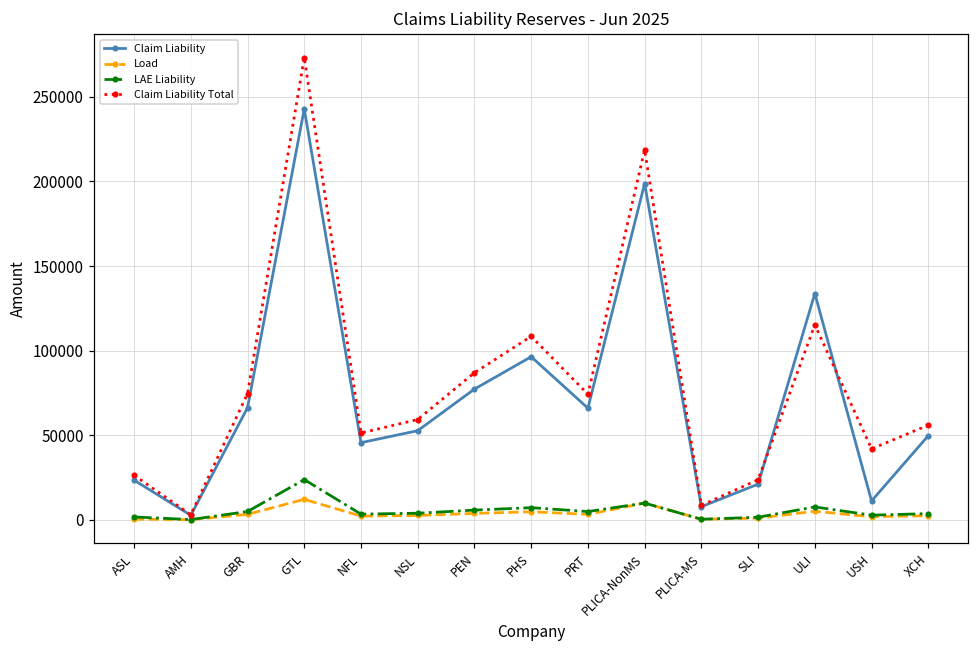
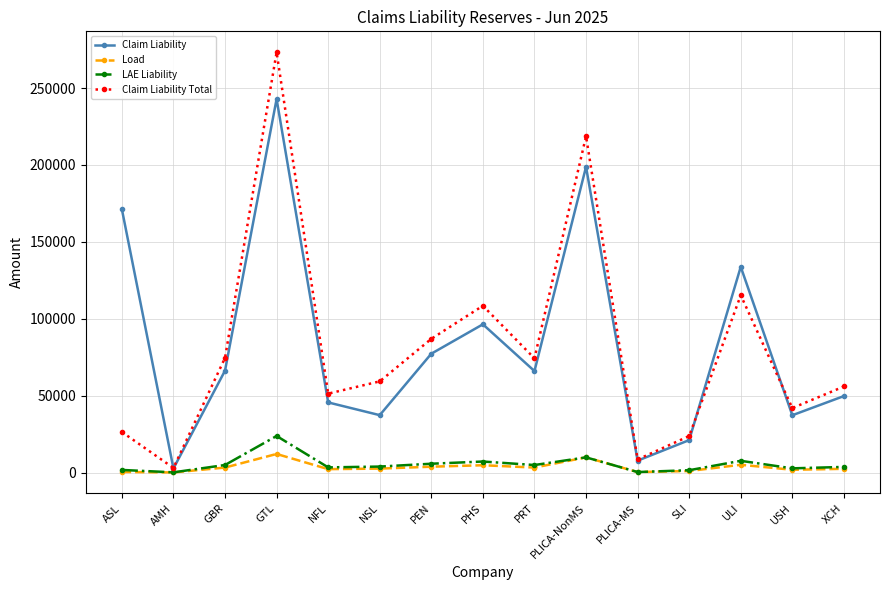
Claim Liability, ASL: 23000 -> 171000
Claim Liability, NSL: 53000 -> 37000
Claim Liability, USH: 11000 -> 37000
